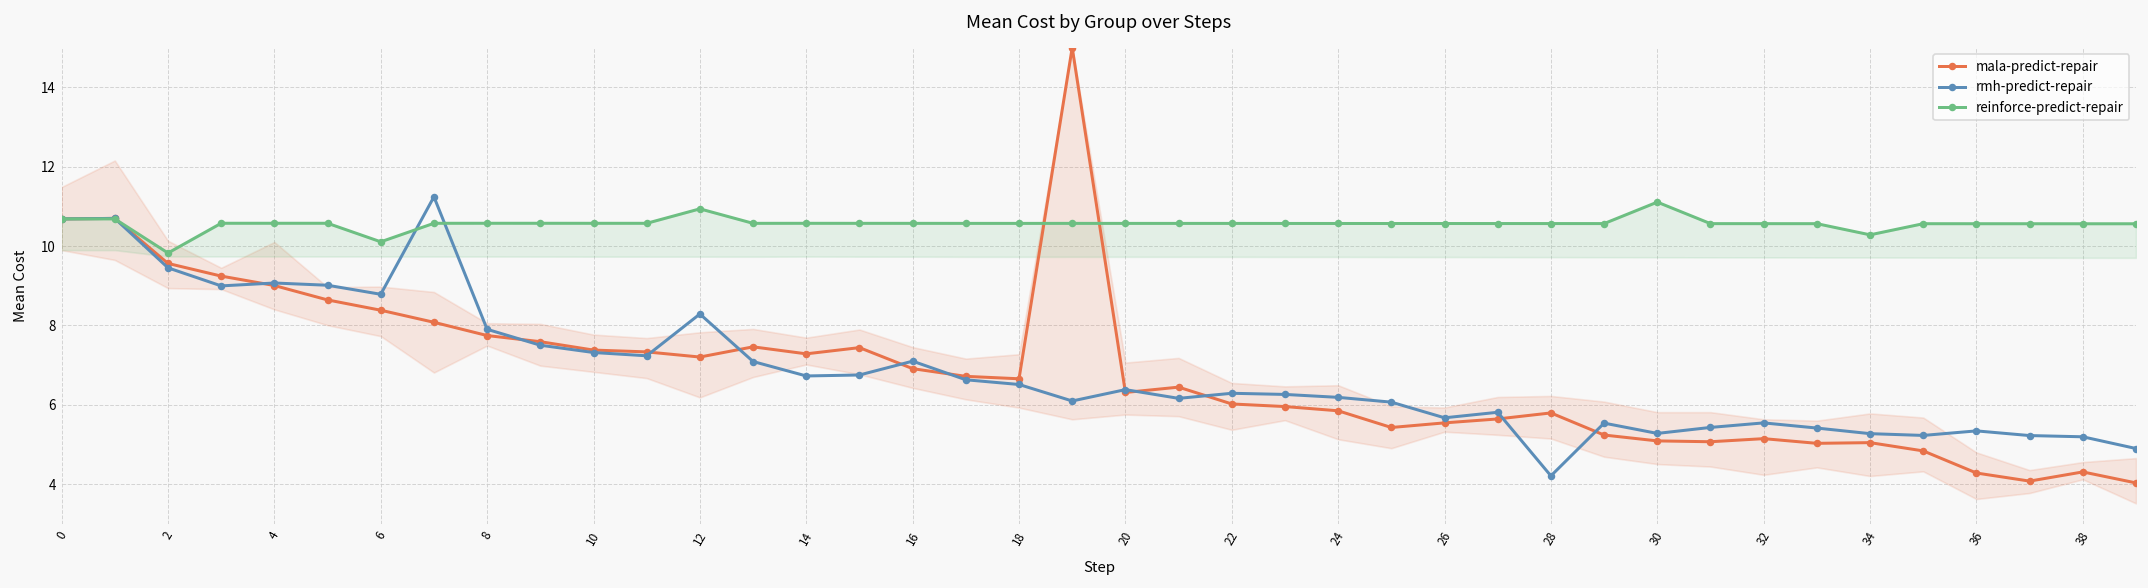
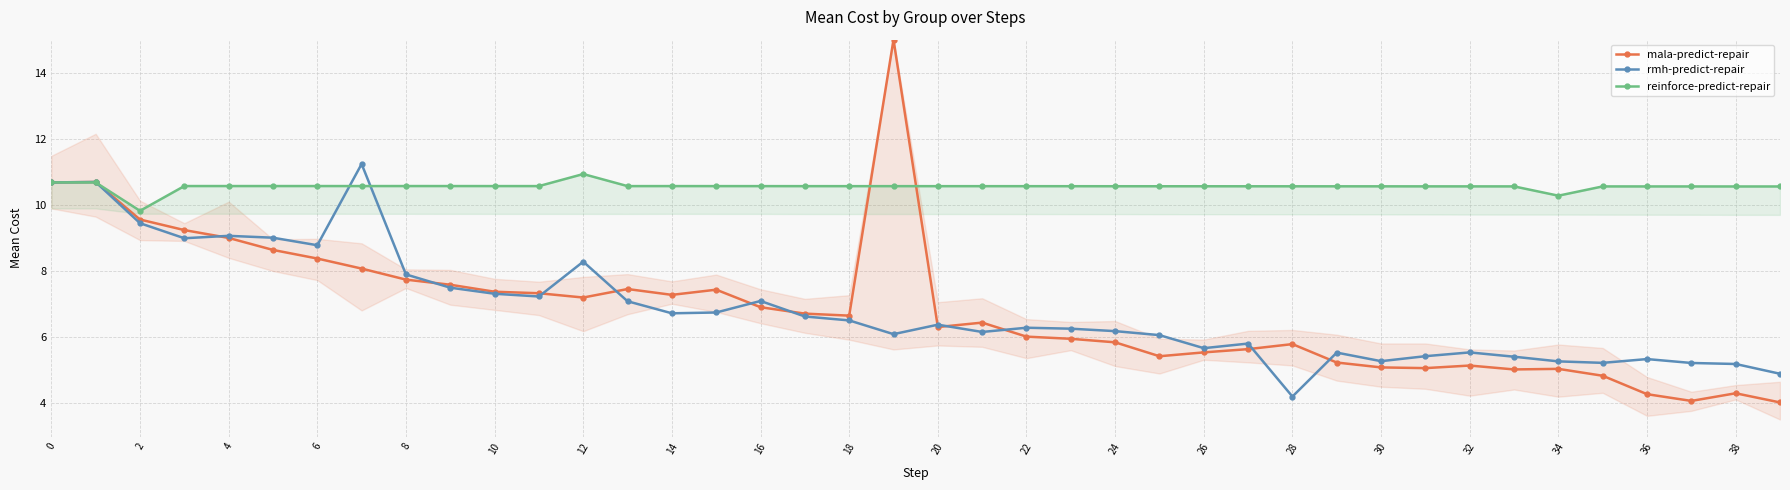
reinforce-predict-repair, 6: 10.1 -> 10.6
reinforce-predict-repair, 30: 11.1 -> 10.6
